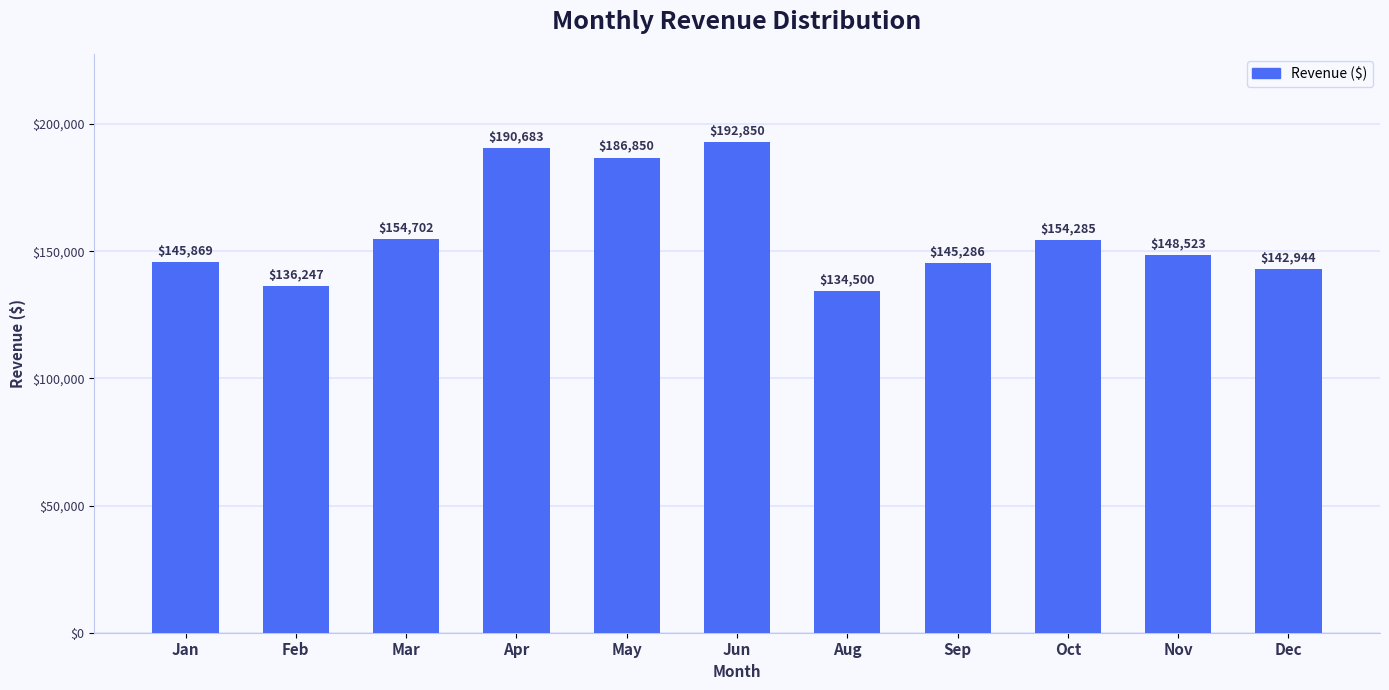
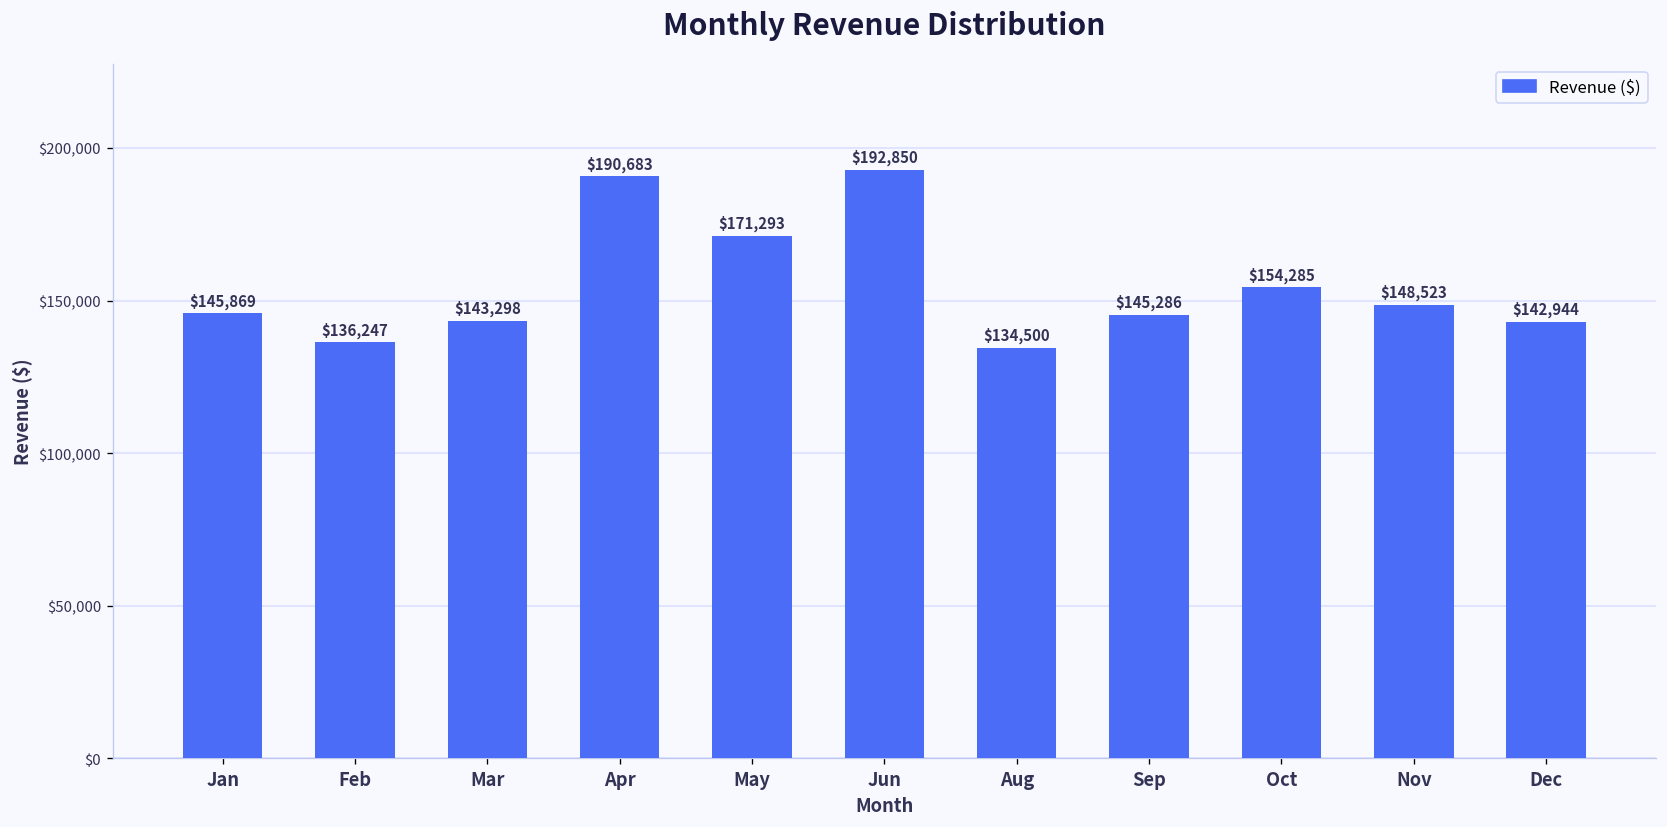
Mar: $154,702 -> $143,298
May: $186,850 -> $171,293
